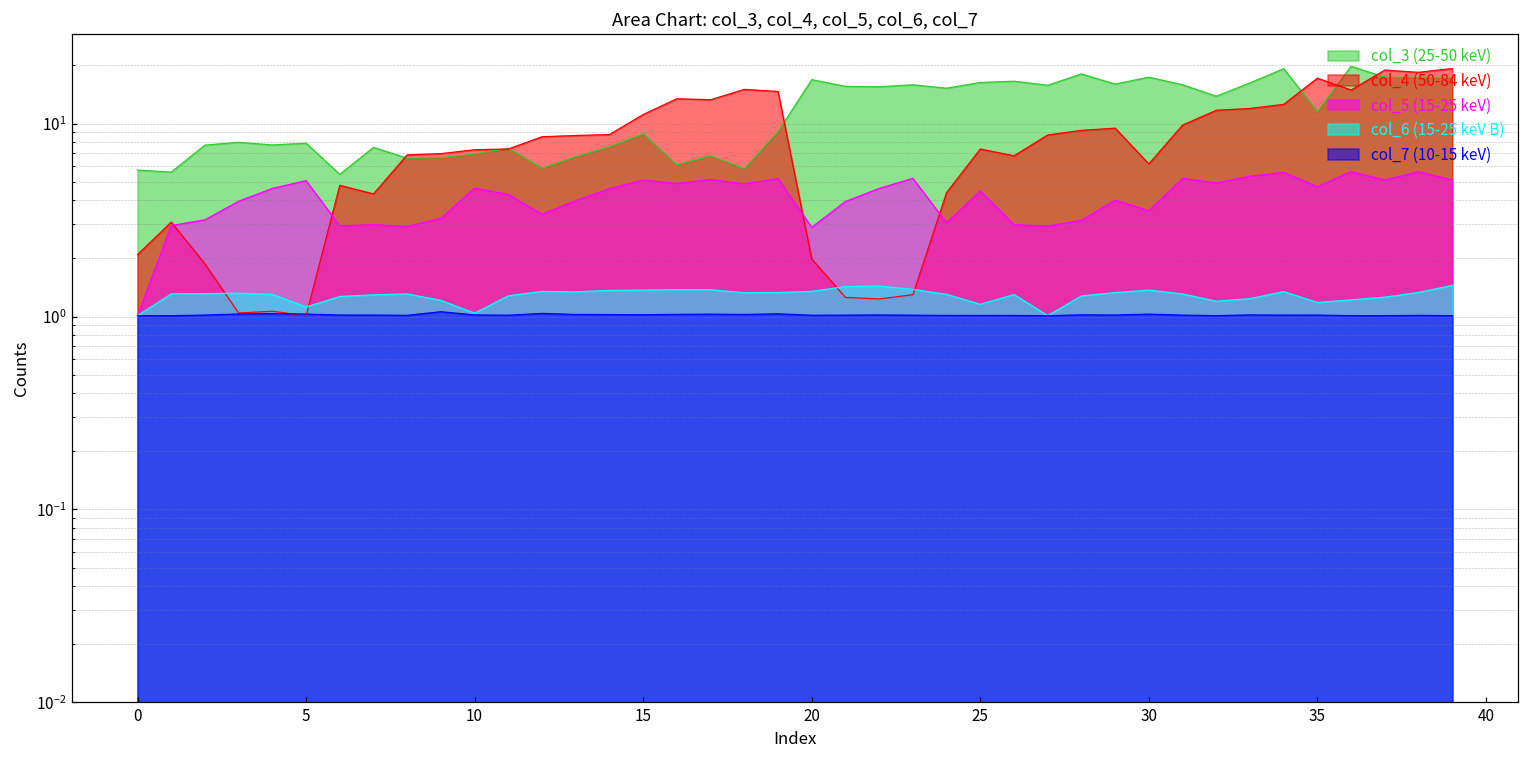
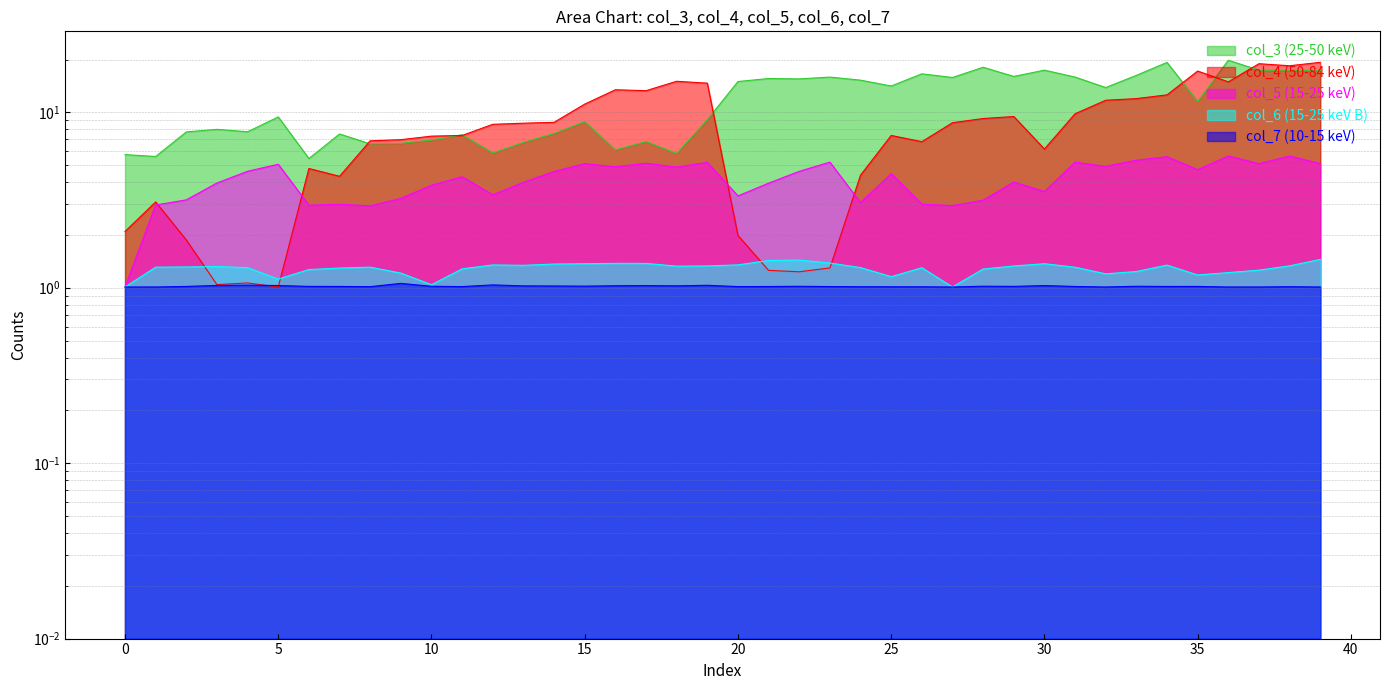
col_3 (25-50 keV), 5: 8 -> 9
col_5 (15-25 keV), 10: 4.6 -> 3.8
col_3 (25-50 keV), 20: 17 -> 15
col_5 (15-25 keV), 20: 2.9 -> 3.3
col_3 (25-50 keV), 25: 16 -> 14
